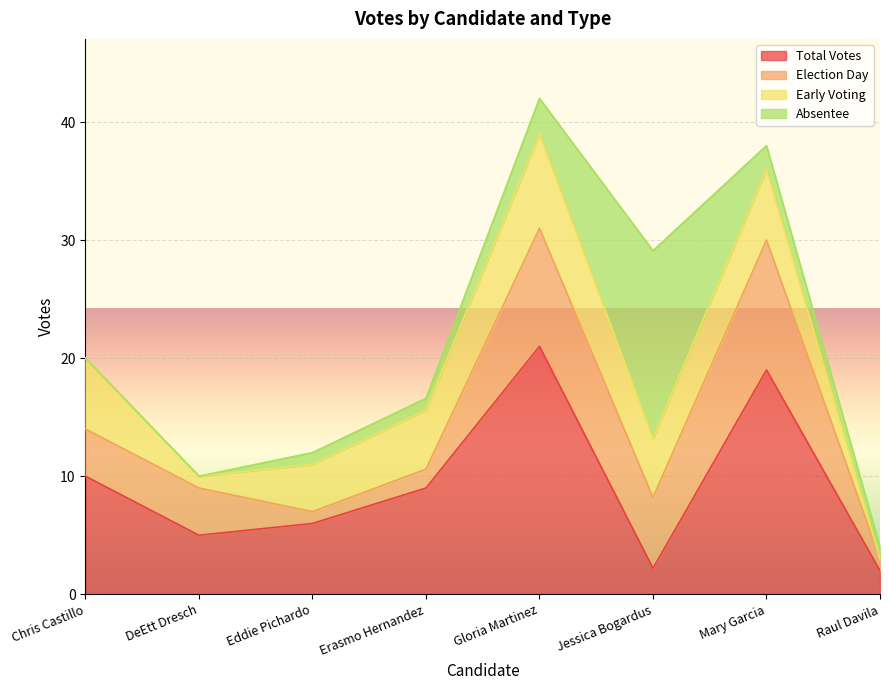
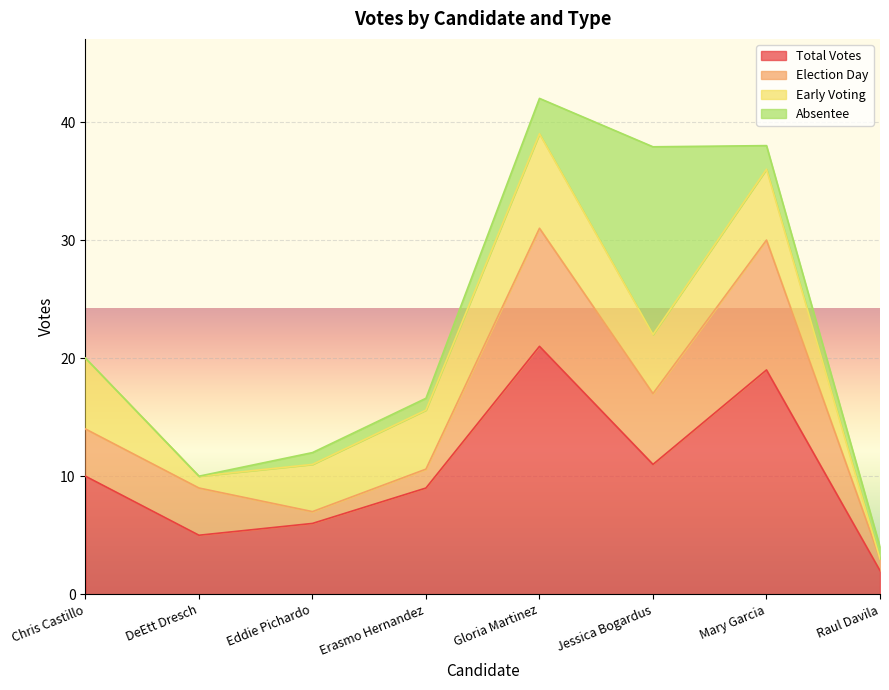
Total Votes, Jessica Bogardus: 2.2 -> 11.0
